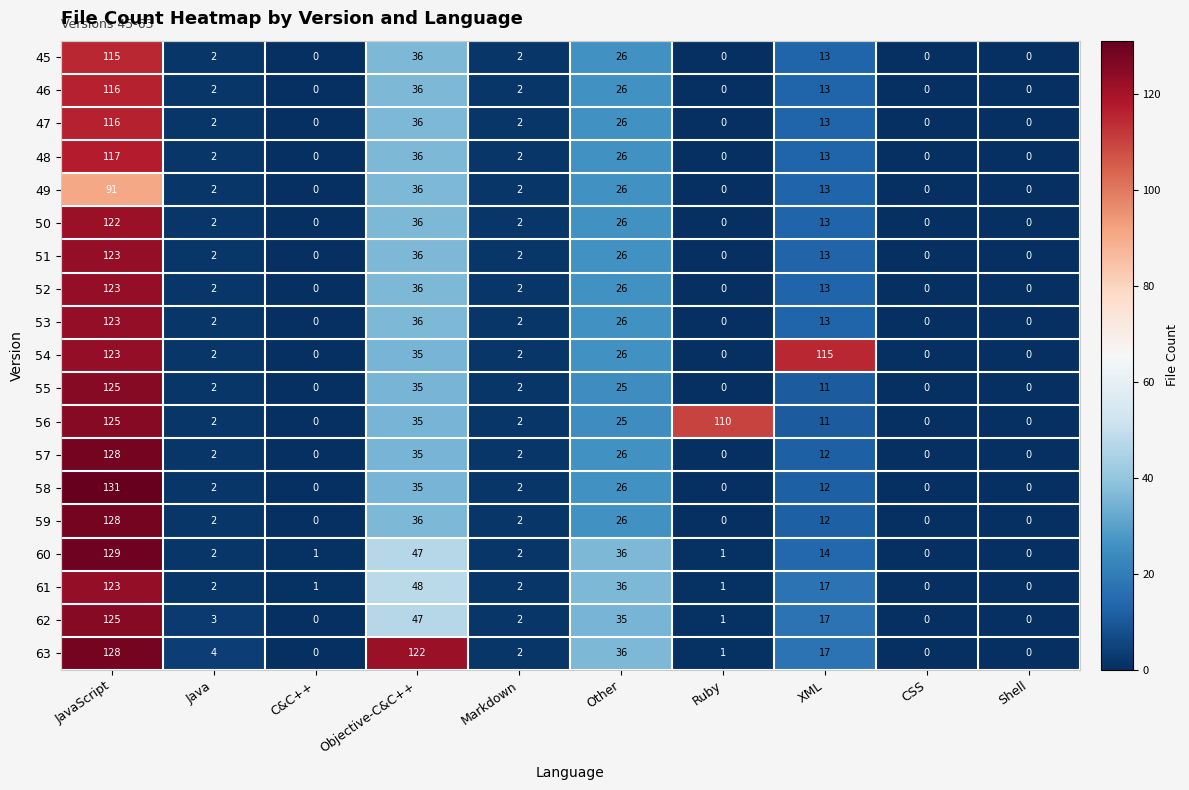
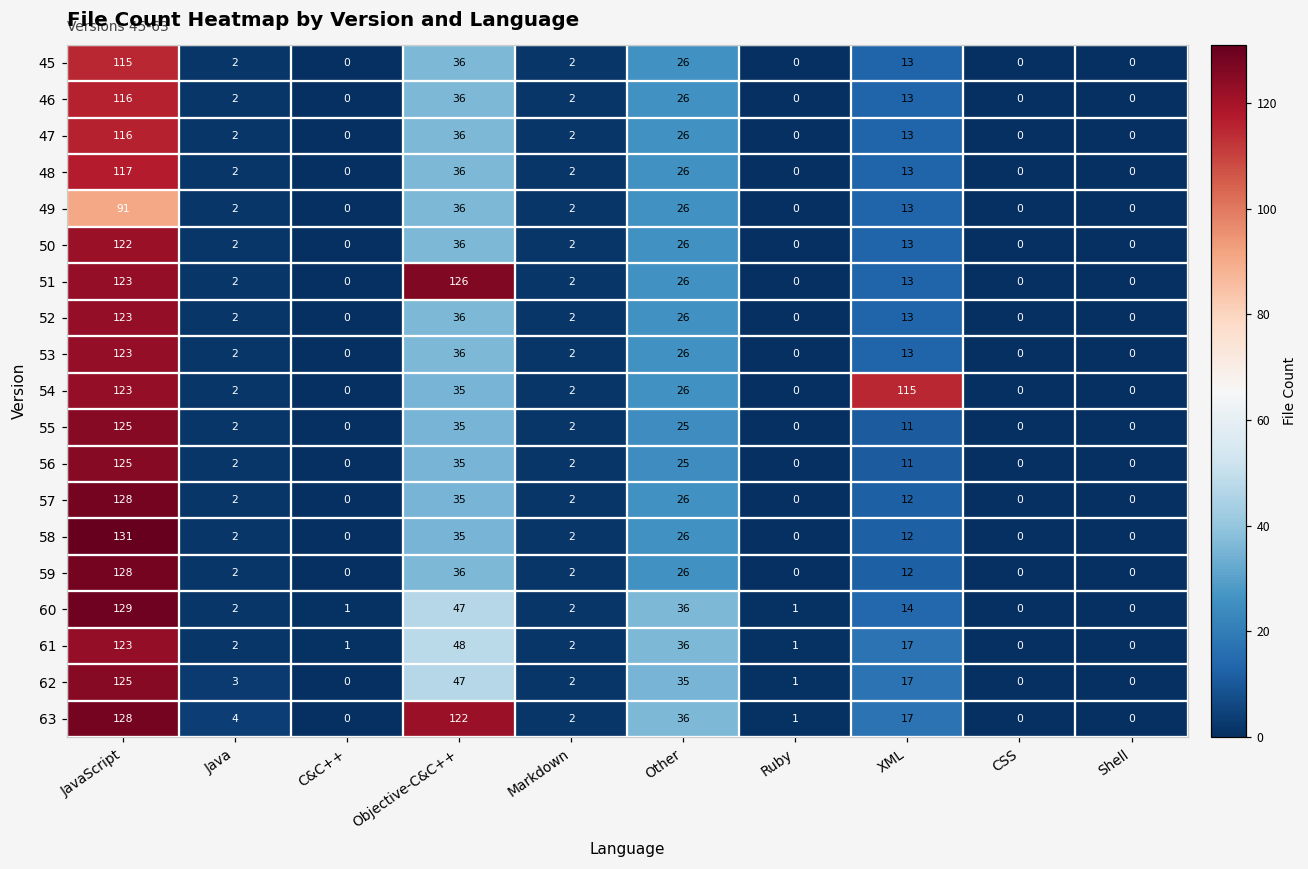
51, Objective-C&C++: 36 -> 126
56, Ruby: 110 -> 0
